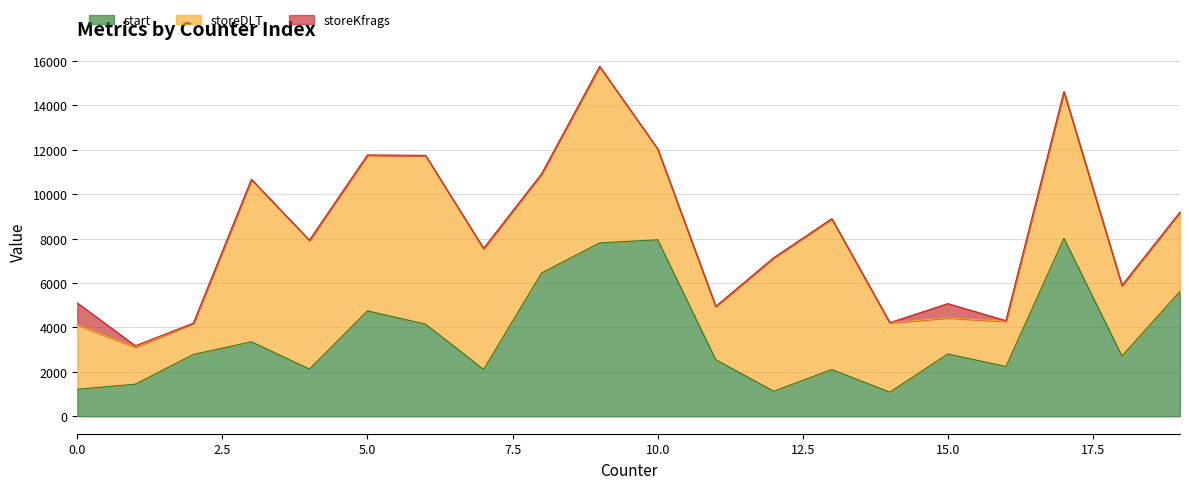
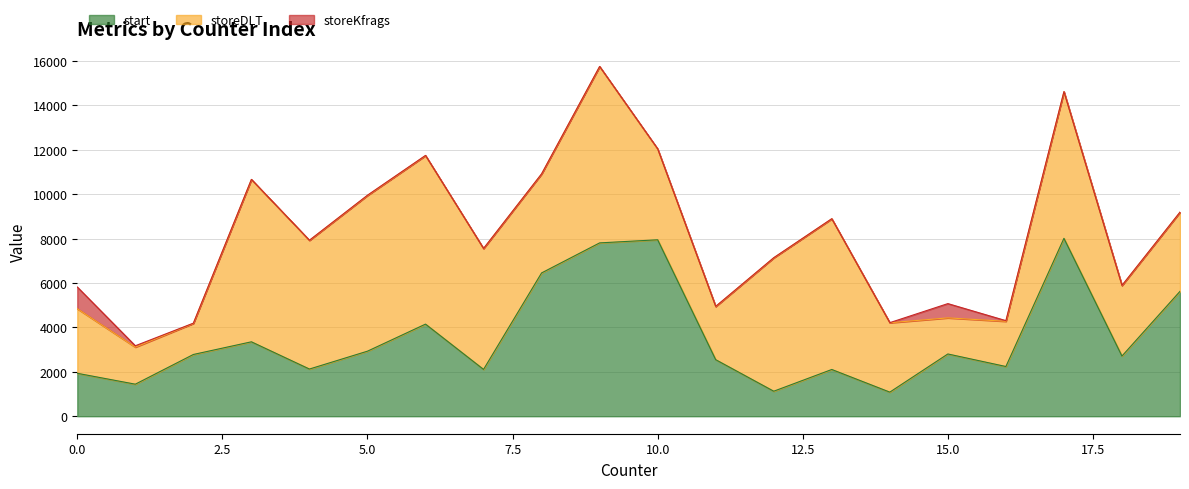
start, 0.0: 1200 -> 1900
start, 5.0: 4700 -> 2900
